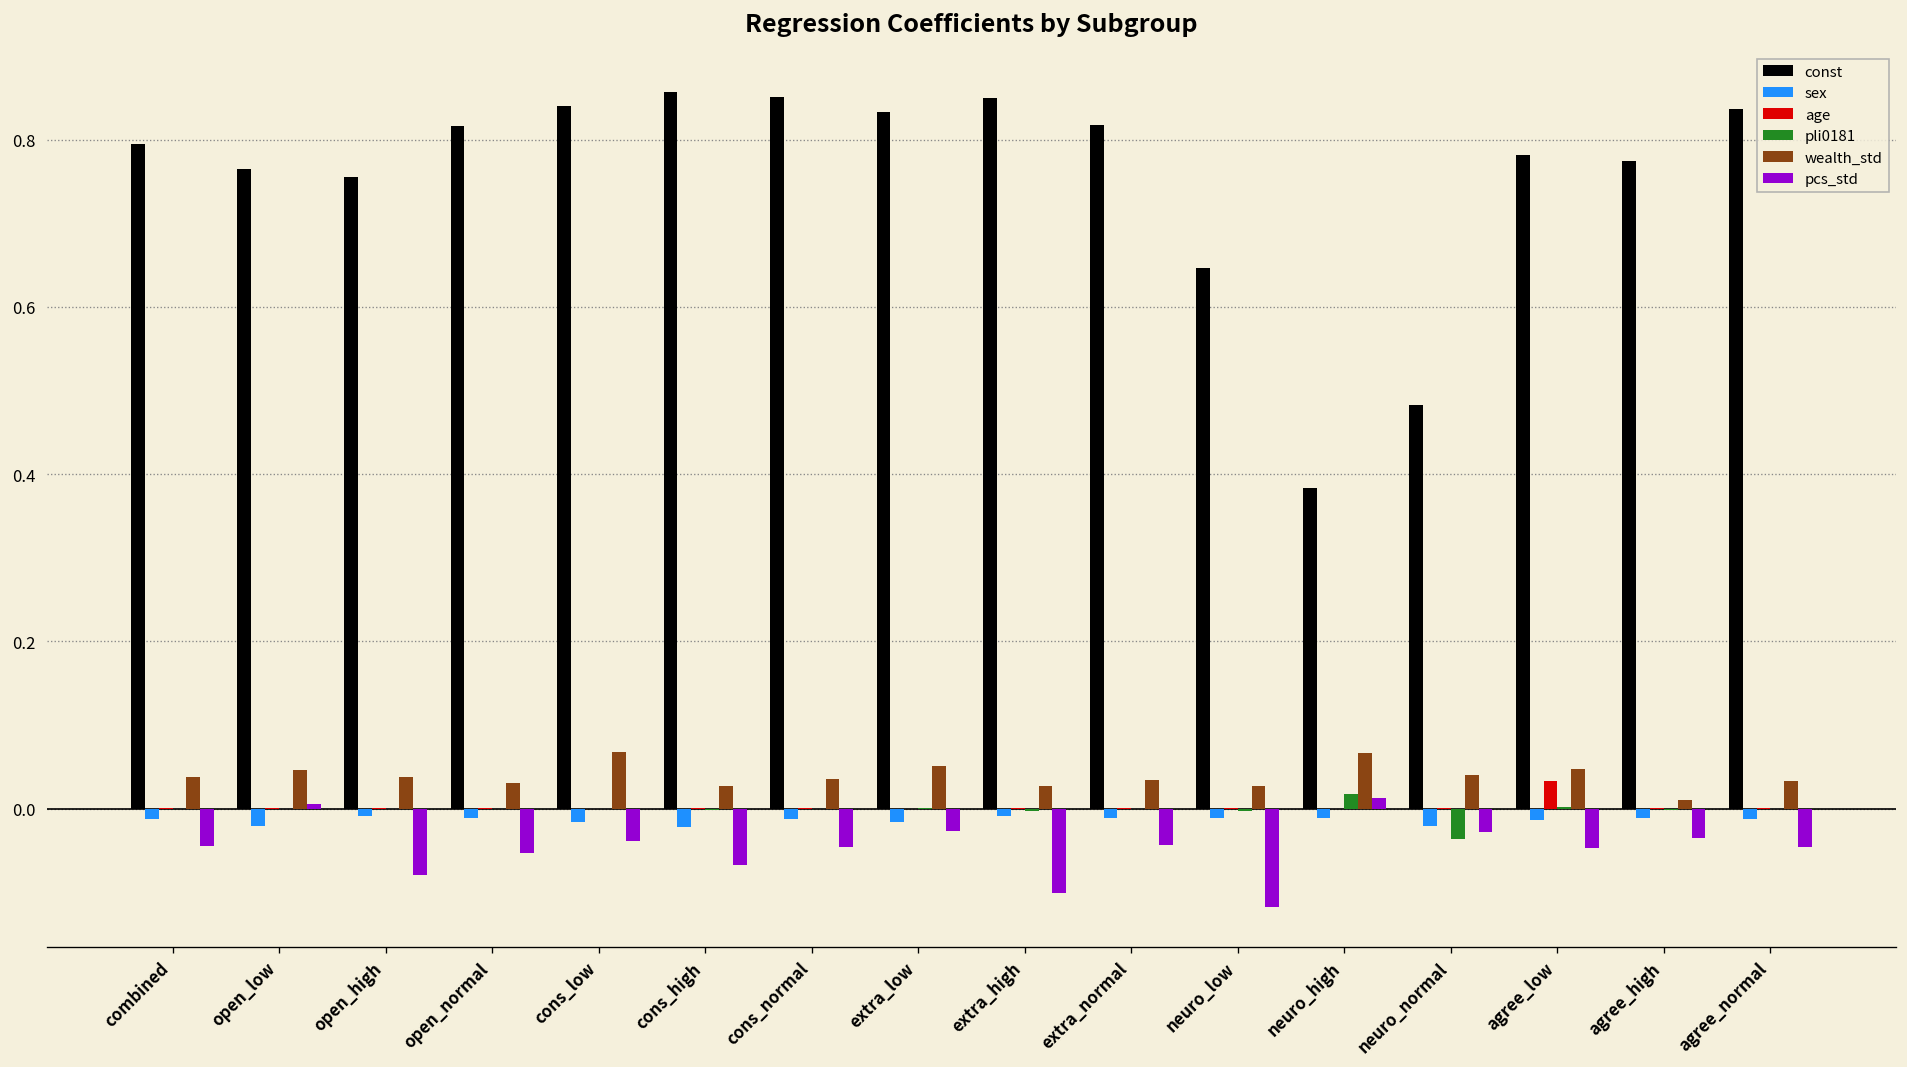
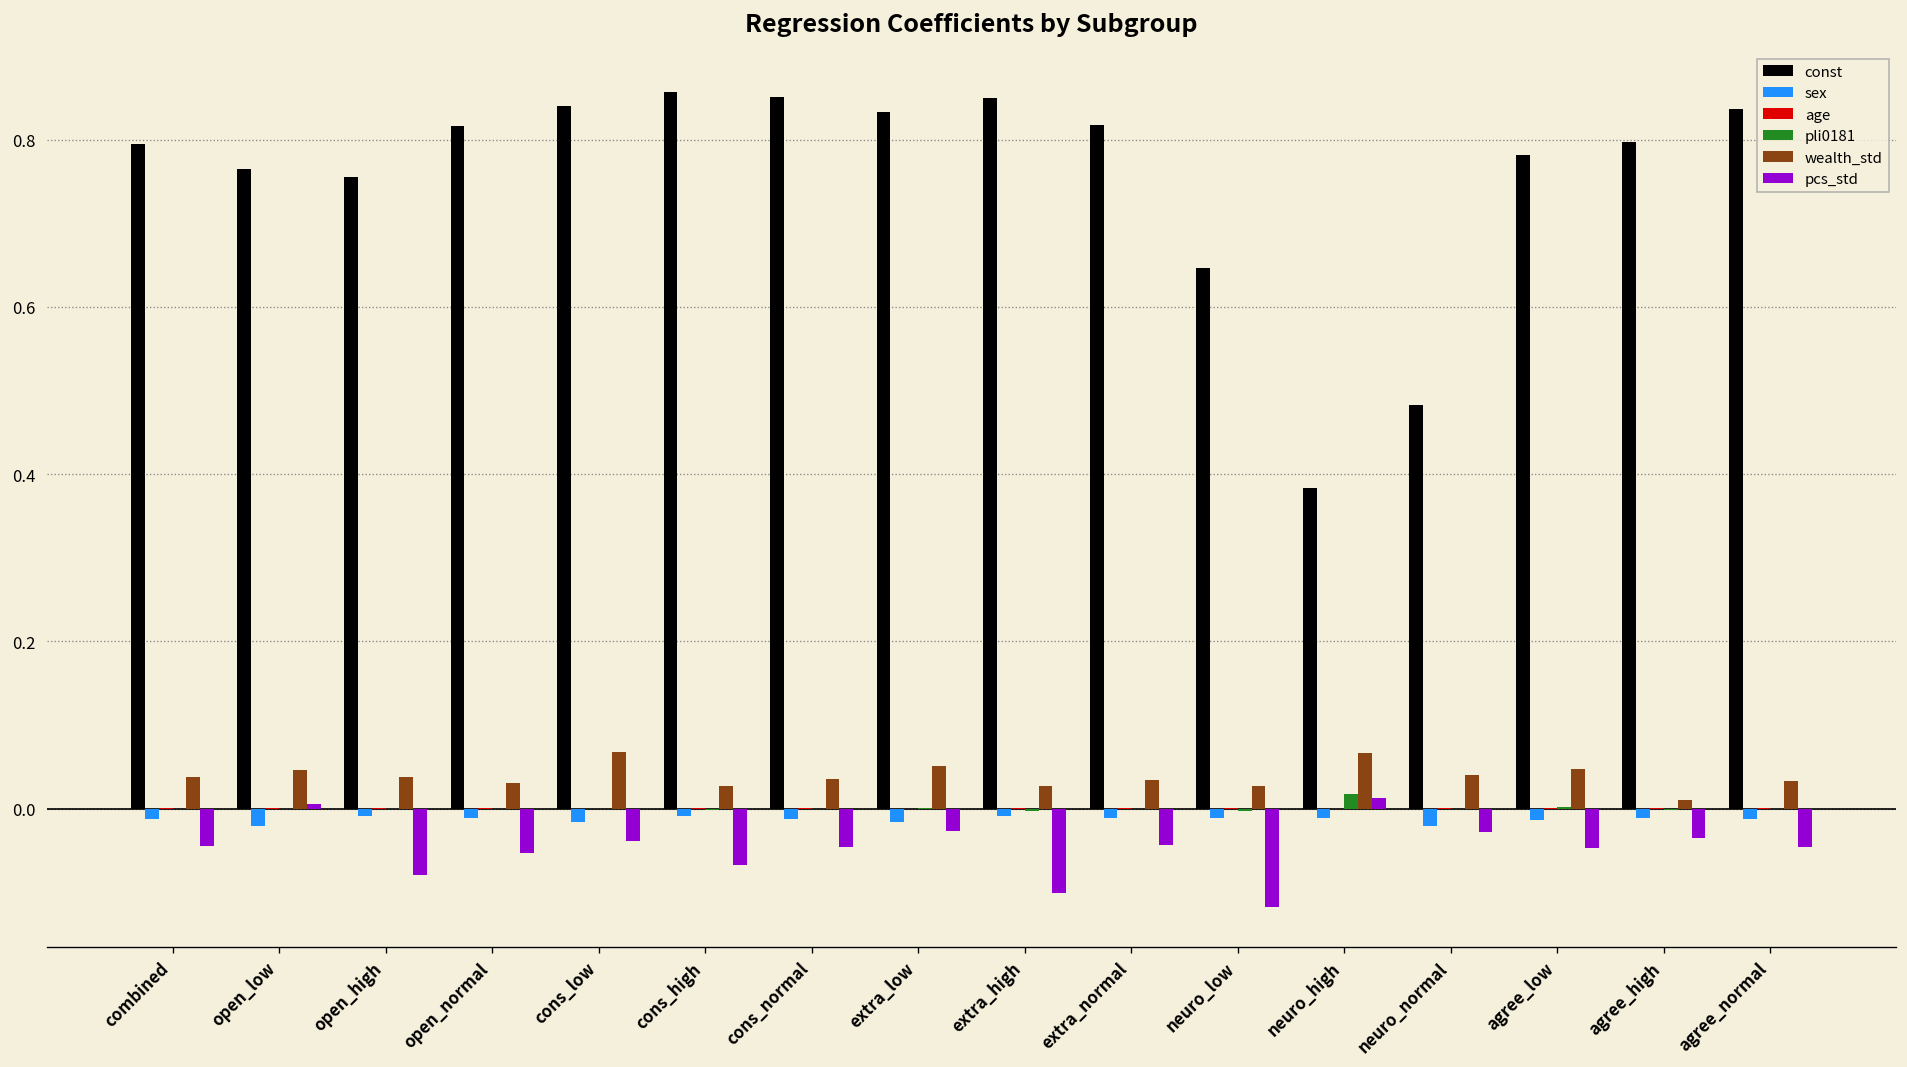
sex, cons_high: -0.02 -> -0.01
pli0181, neuro_normal: -0.04 -> 0.00
age, agree_low: 0.03 -> 0.00
const, agree_high: 0.77 -> 0.80
